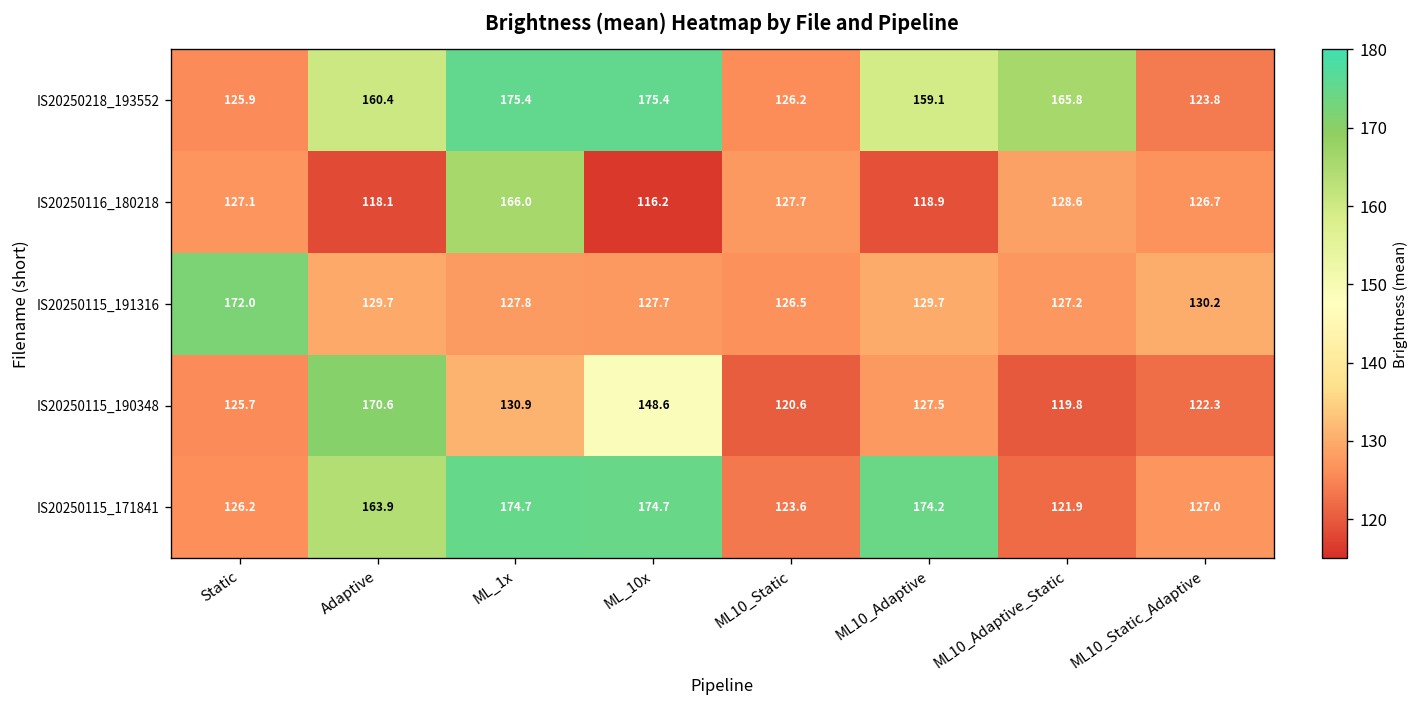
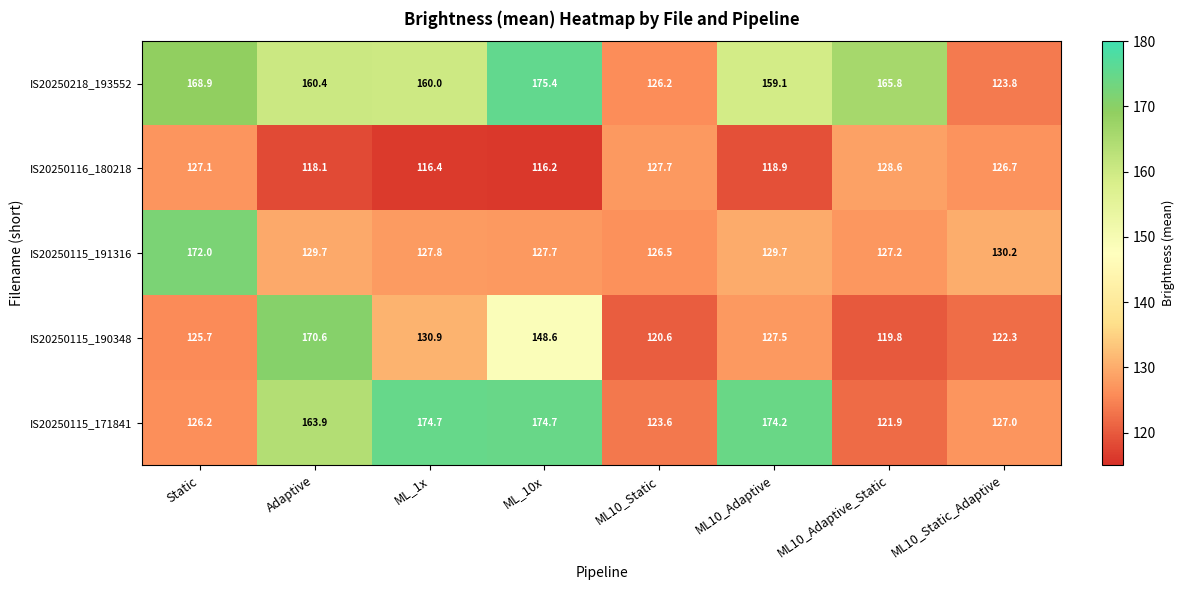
IS20250218_193552, Static: 125.9 -> 168.9
IS20250218_193552, ML_1x: 175.4 -> 160.0
IS20250116_180218, ML_1x: 166.0 -> 116.4
